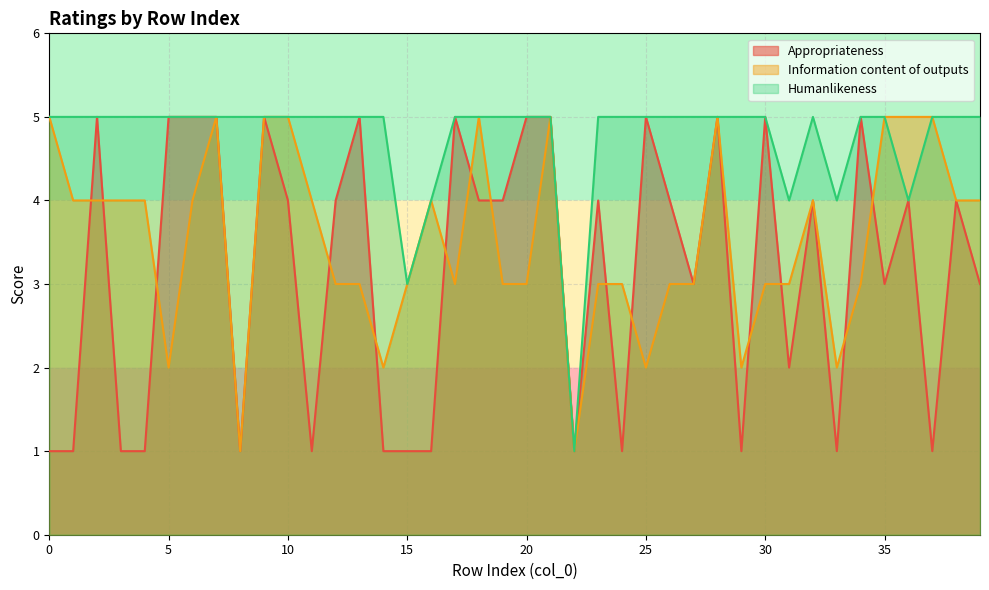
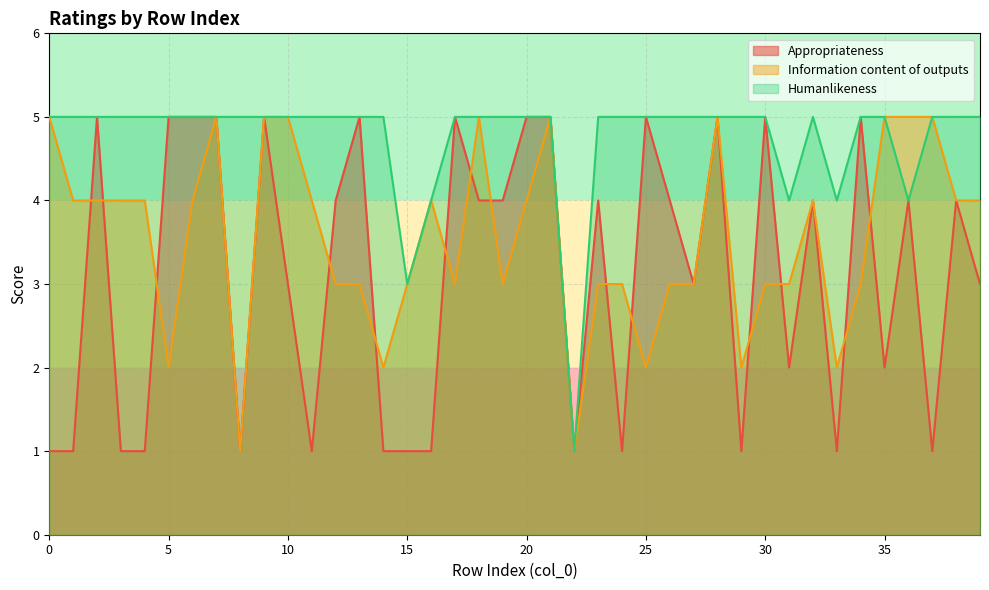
Appropriateness, 10: 4 -> 3
Information content of outputs, 20: 3 -> 4
Appropriateness, 35: 3 -> 2
